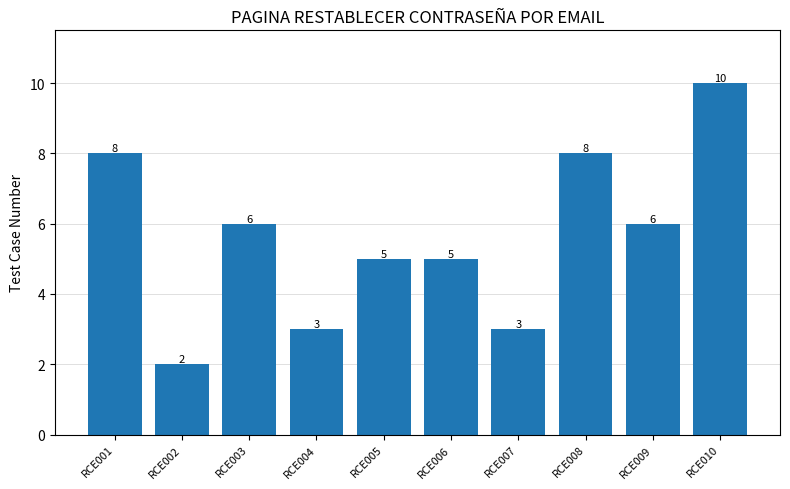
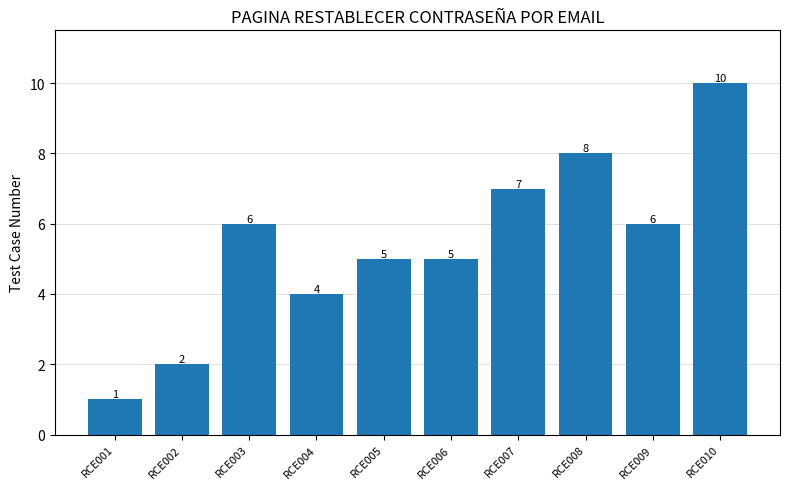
RCE001: 8 -> 1
RCE004: 3 -> 4
RCE007: 3 -> 7
